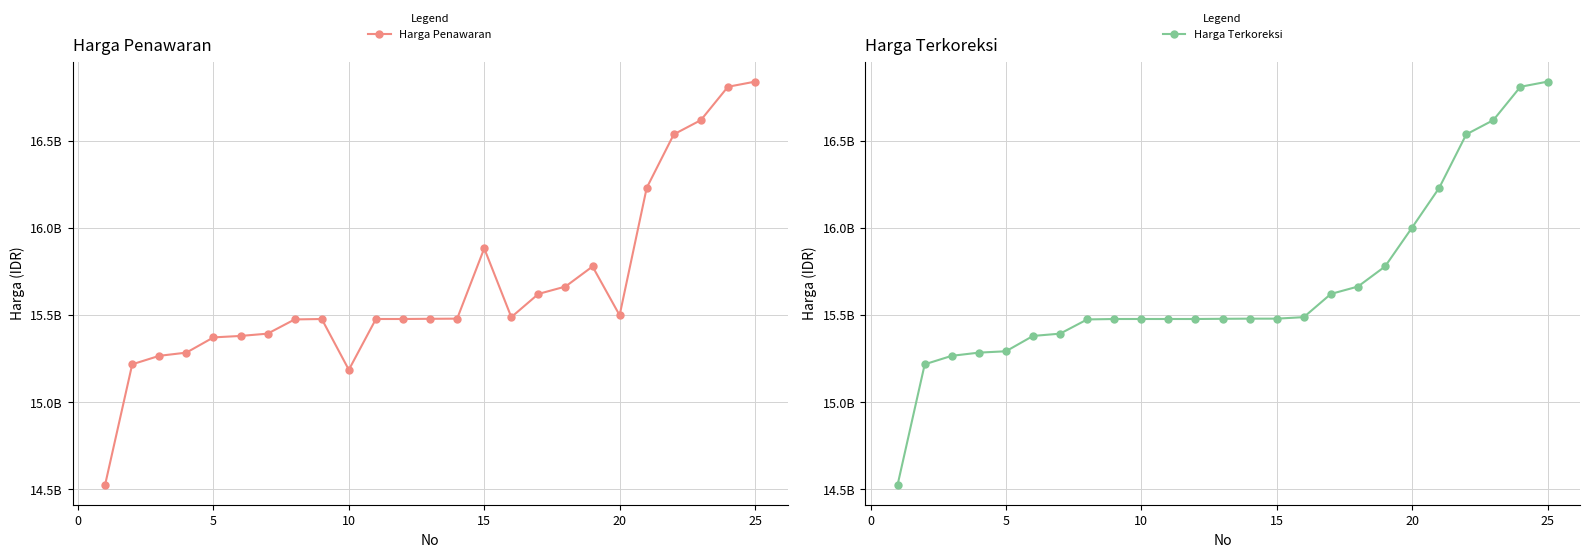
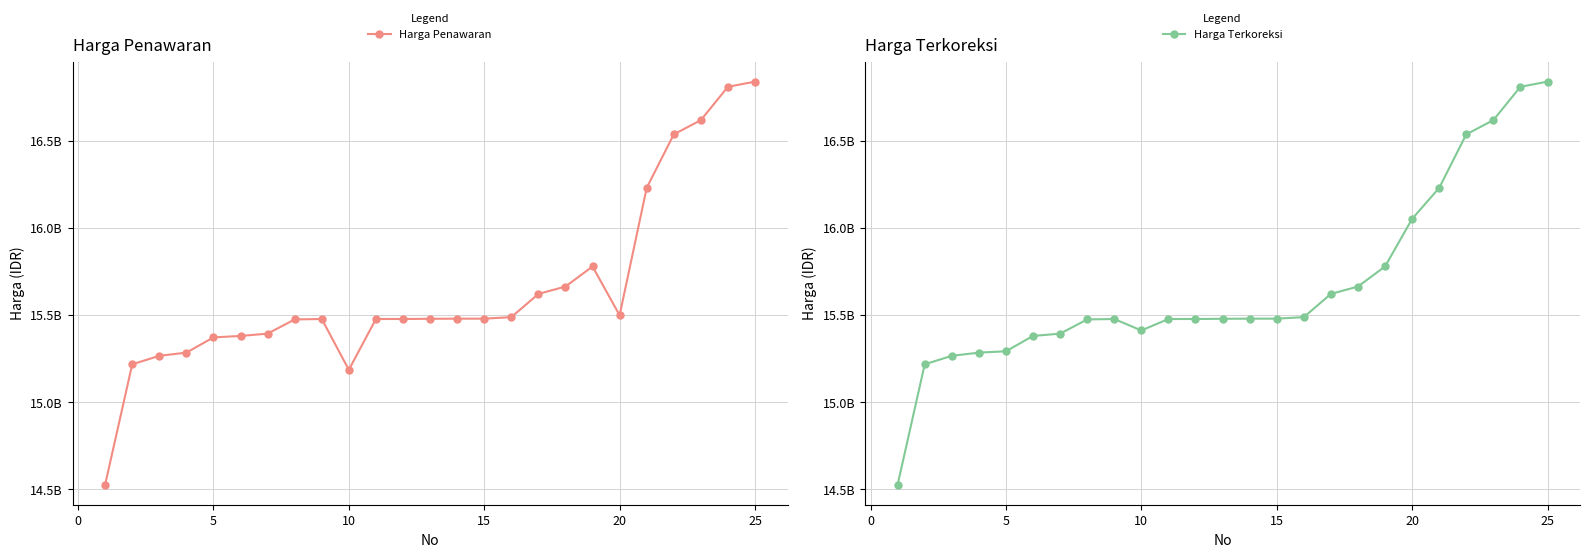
Harga Penawaran, 15: 15880000000 -> 15480000000
Harga Terkoreksi, 10: 15480000000 -> 15410000000
Harga Terkoreksi, 20: 16000000000 -> 16050000000
